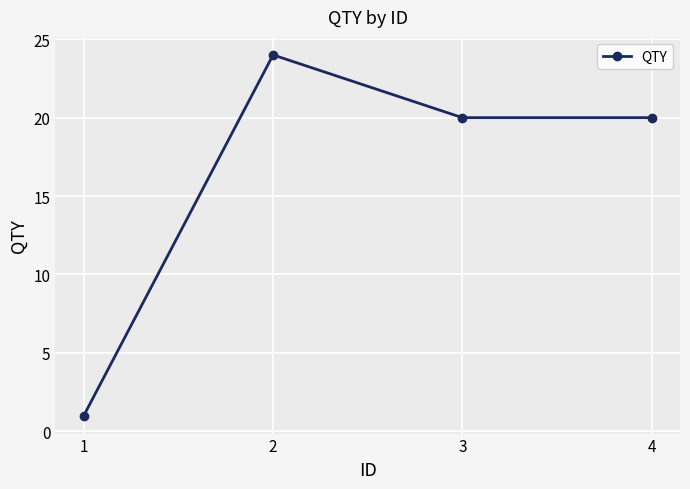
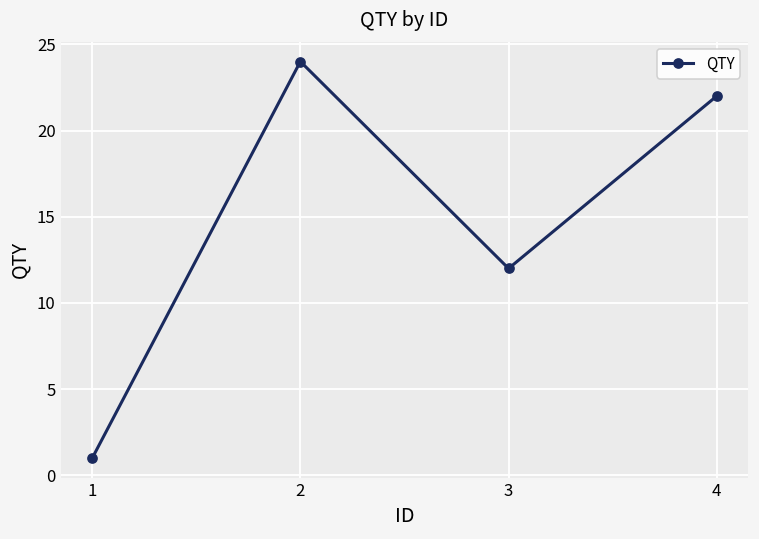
3: 20 -> 12
4: 20 -> 22
